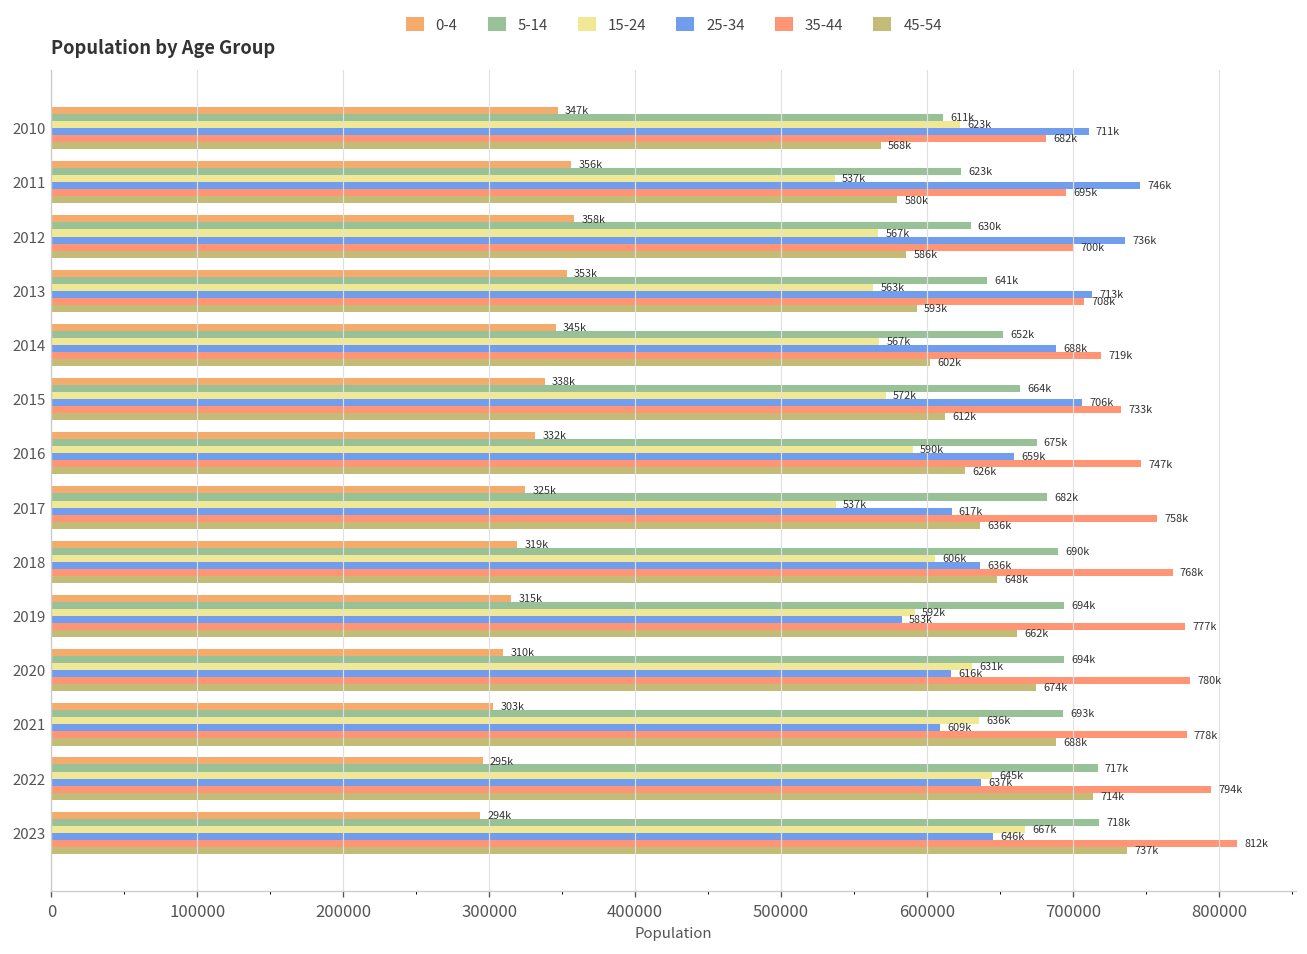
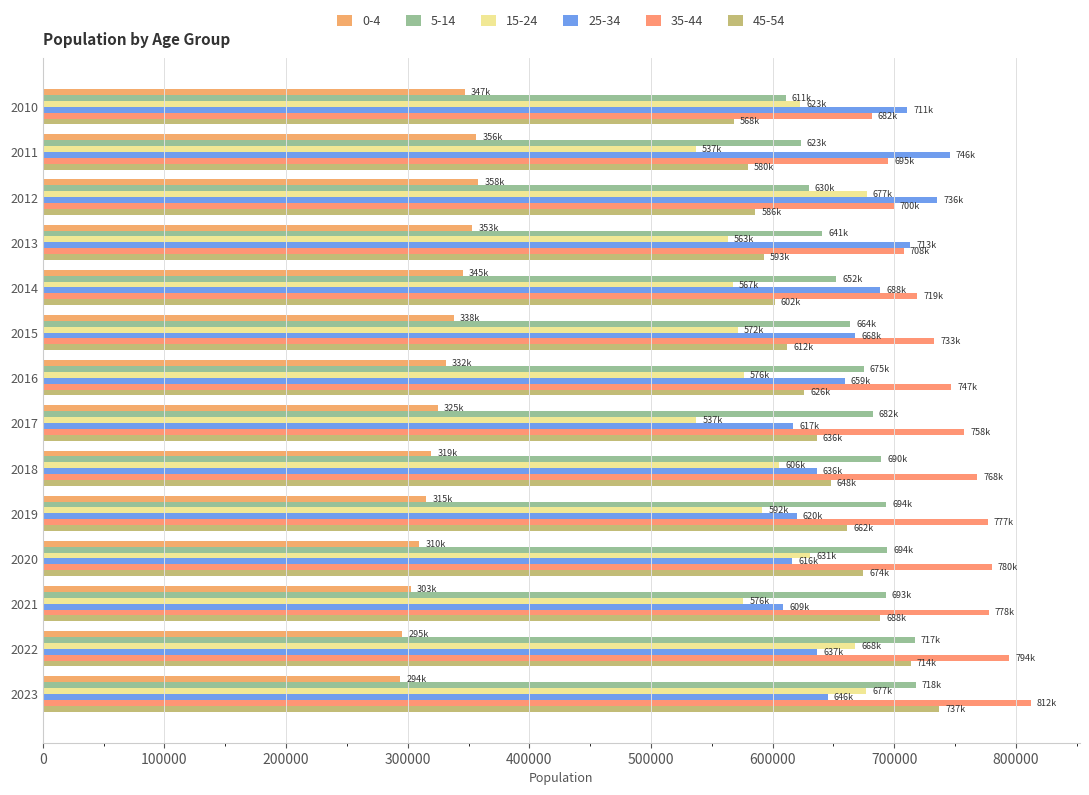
15-24, 2012: 567k -> 677k
25-34, 2015: 706k -> 668k
15-24, 2016: 590k -> 576k
25-34, 2019: 583k -> 620k
15-24, 2021: 636k -> 576k
15-24, 2022: 645k -> 668k
15-24, 2023: 667k -> 677k
